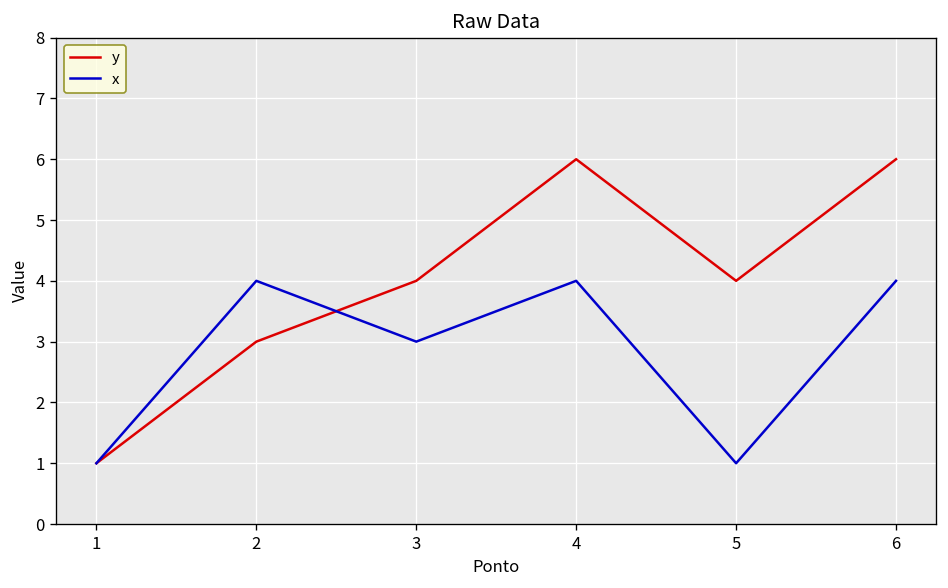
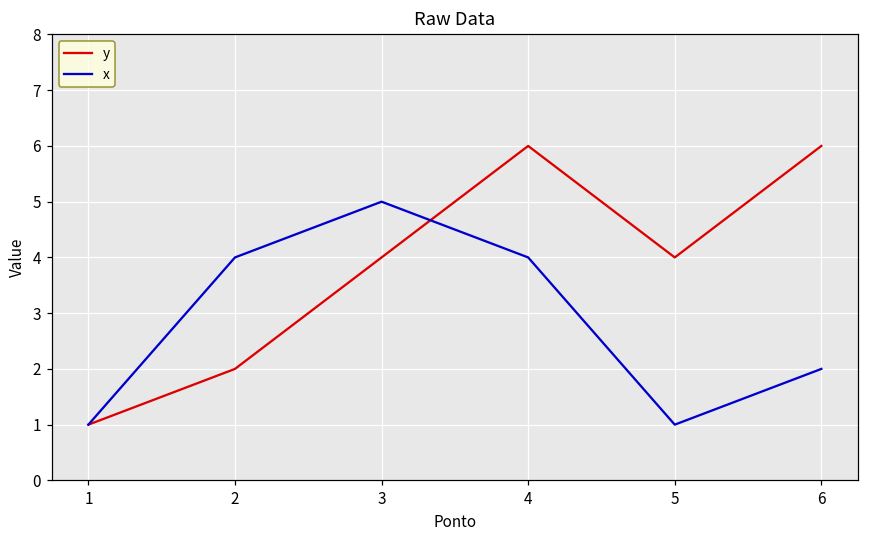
y, 2: 3 -> 2
x, 3: 3 -> 5
x, 6: 4 -> 2
